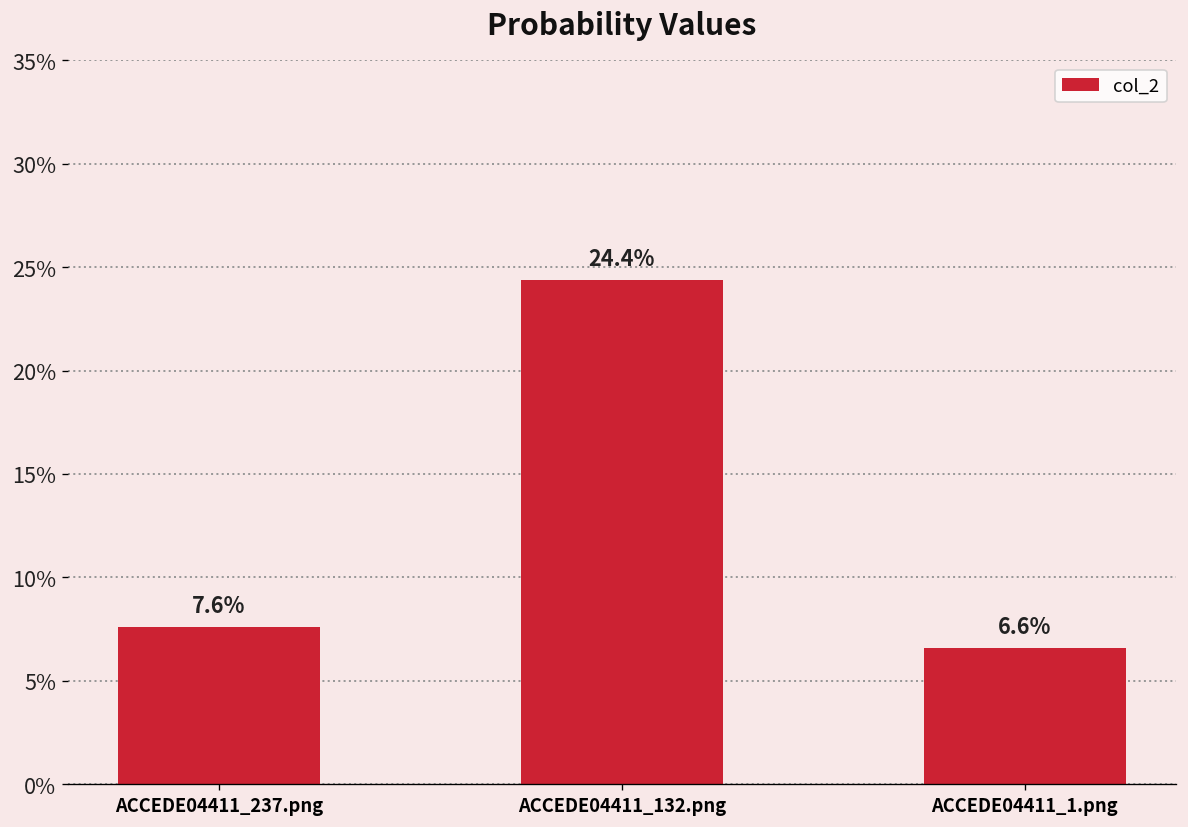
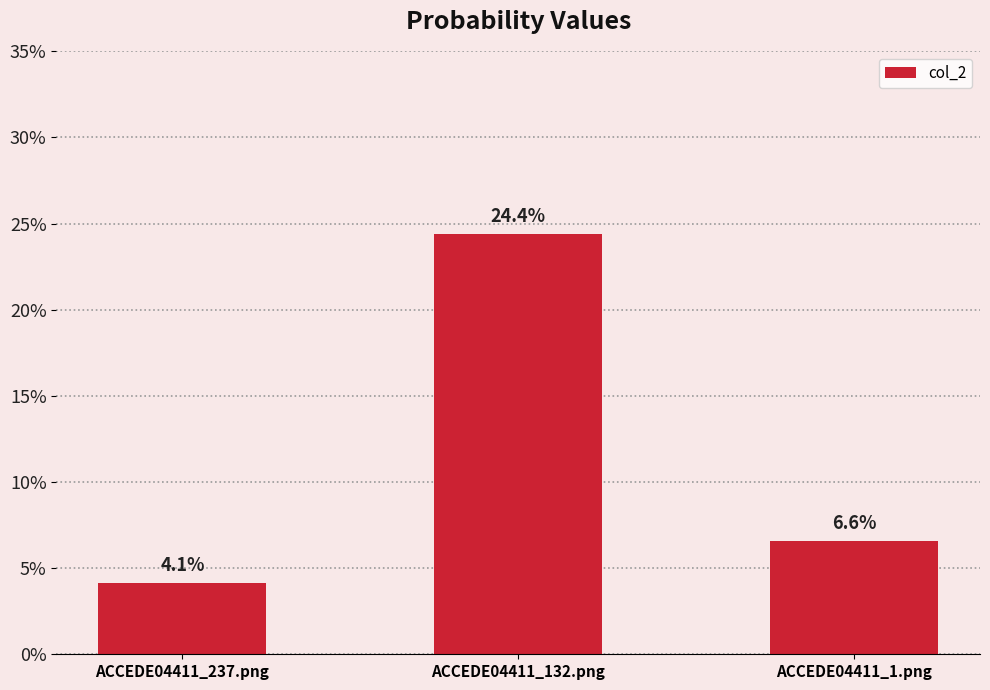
ACCEDE04411_237.png: 7.6% -> 4.1%
